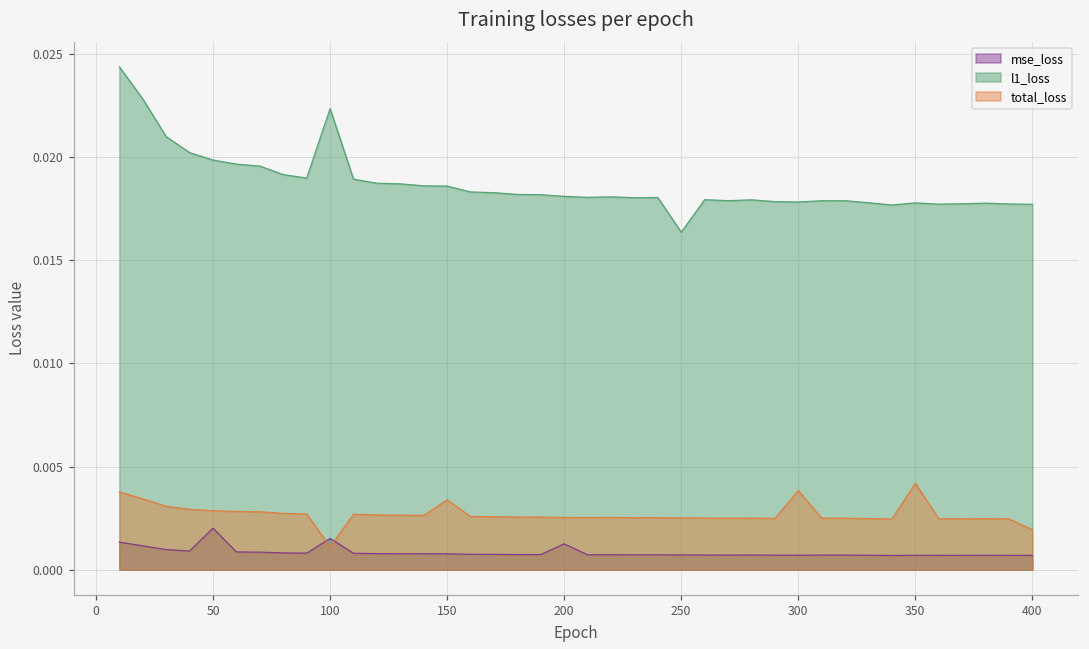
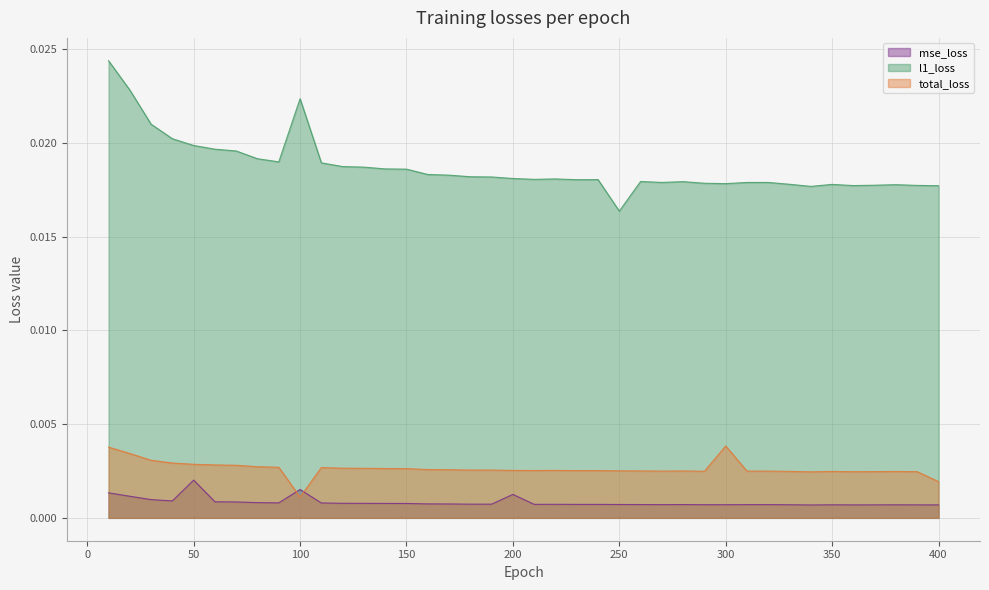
total_loss, 150: 0.0034 -> 0.0026
total_loss, 350: 0.0042 -> 0.0025
